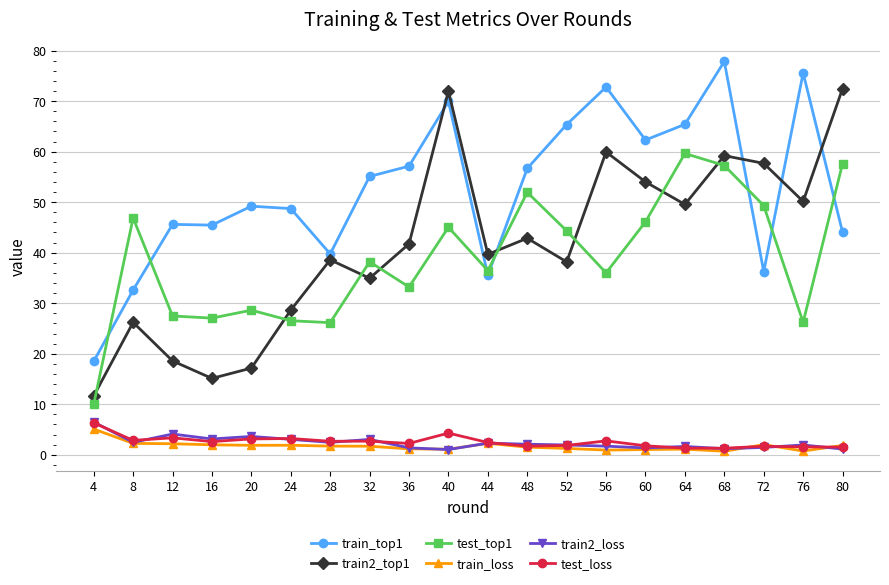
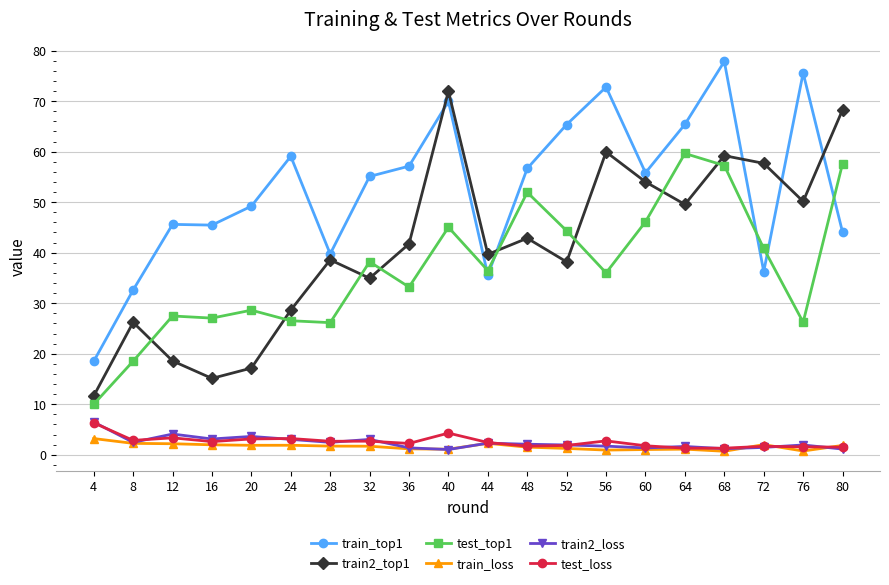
train_loss, 4: 5 -> 3
test_top1, 8: 47 -> 19
train_top1, 24: 49 -> 59
train_top1, 60: 62 -> 56
test_top1, 72: 49 -> 41
train2_top1, 80: 72 -> 68
